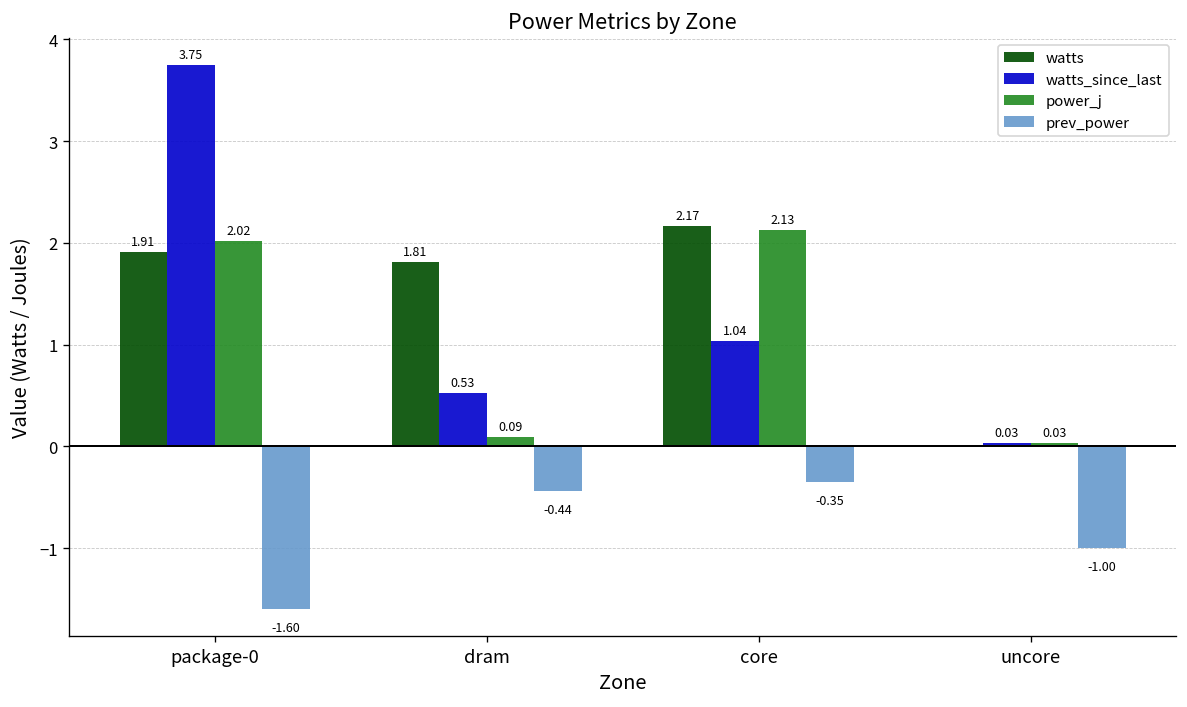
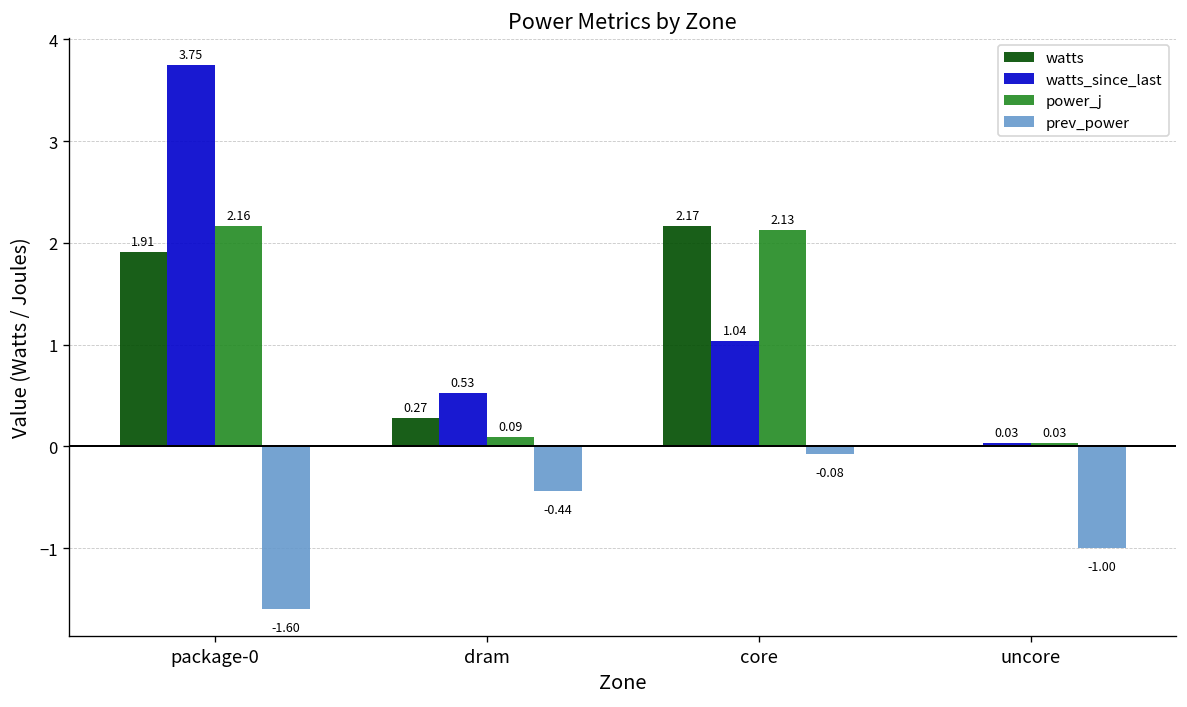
power_j, package-0: 2.02 -> 2.16
watts, dram: 1.81 -> 0.27
prev_power, core: -0.35 -> -0.08
